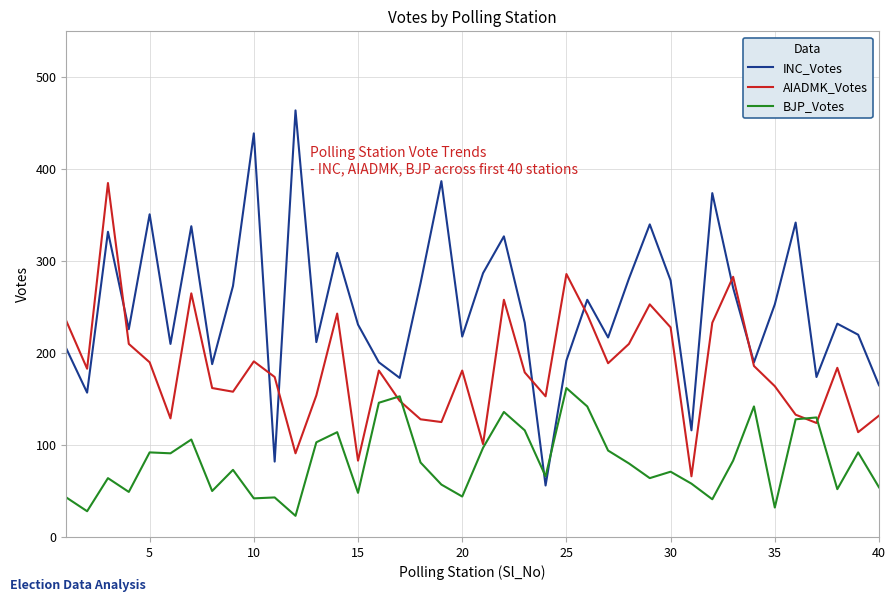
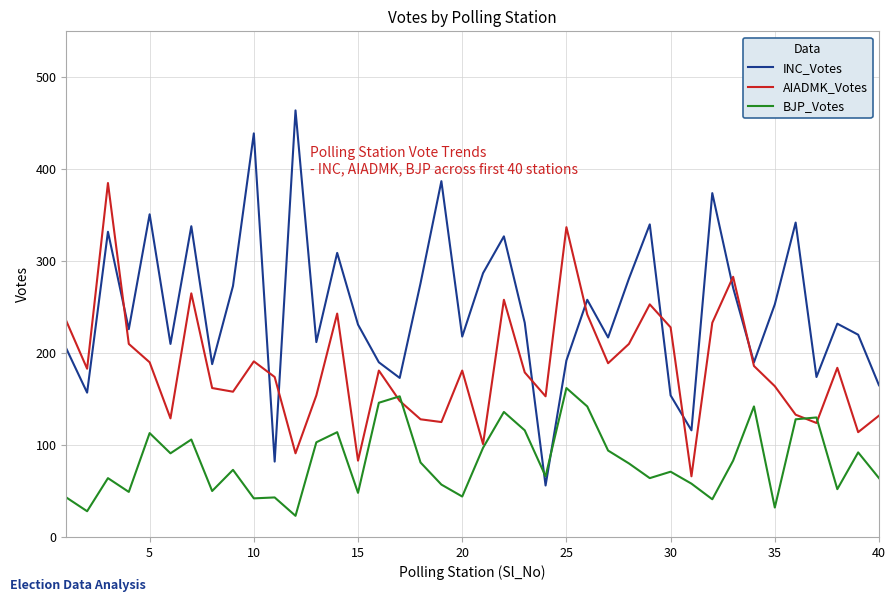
BJP_Votes, 5: 90 -> 110
AIADMK_Votes, 25: 290 -> 340
INC_Votes, 30: 280 -> 150
BJP_Votes, 40: 50 -> 60
